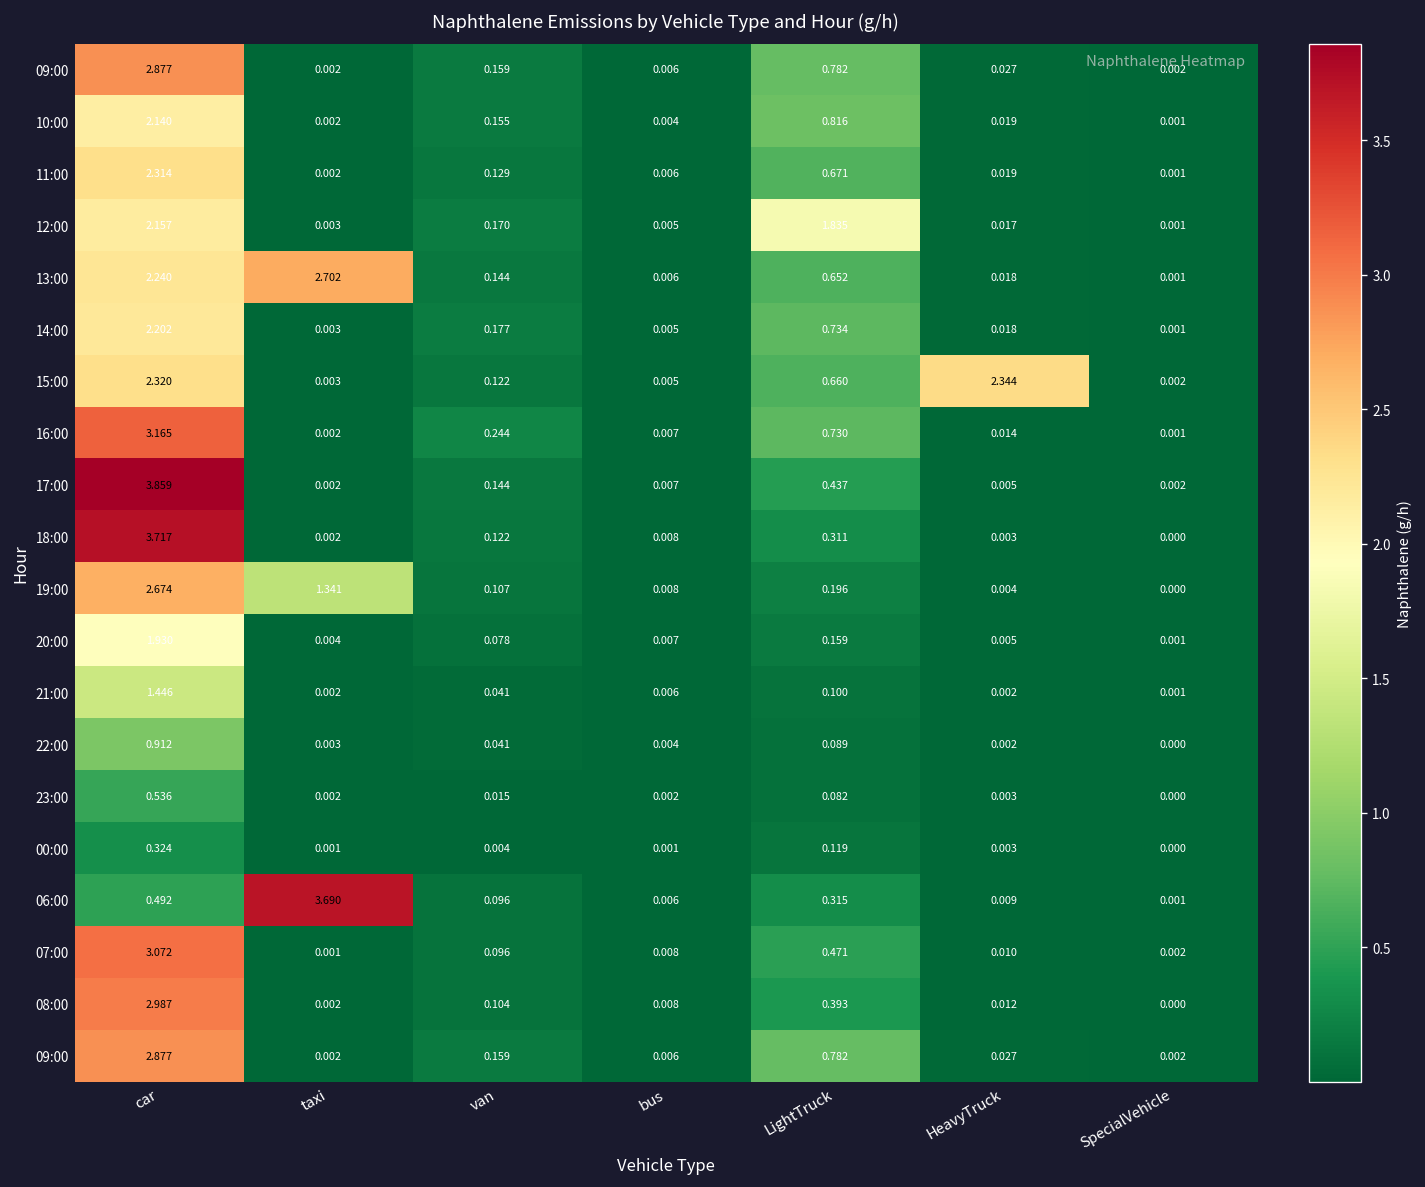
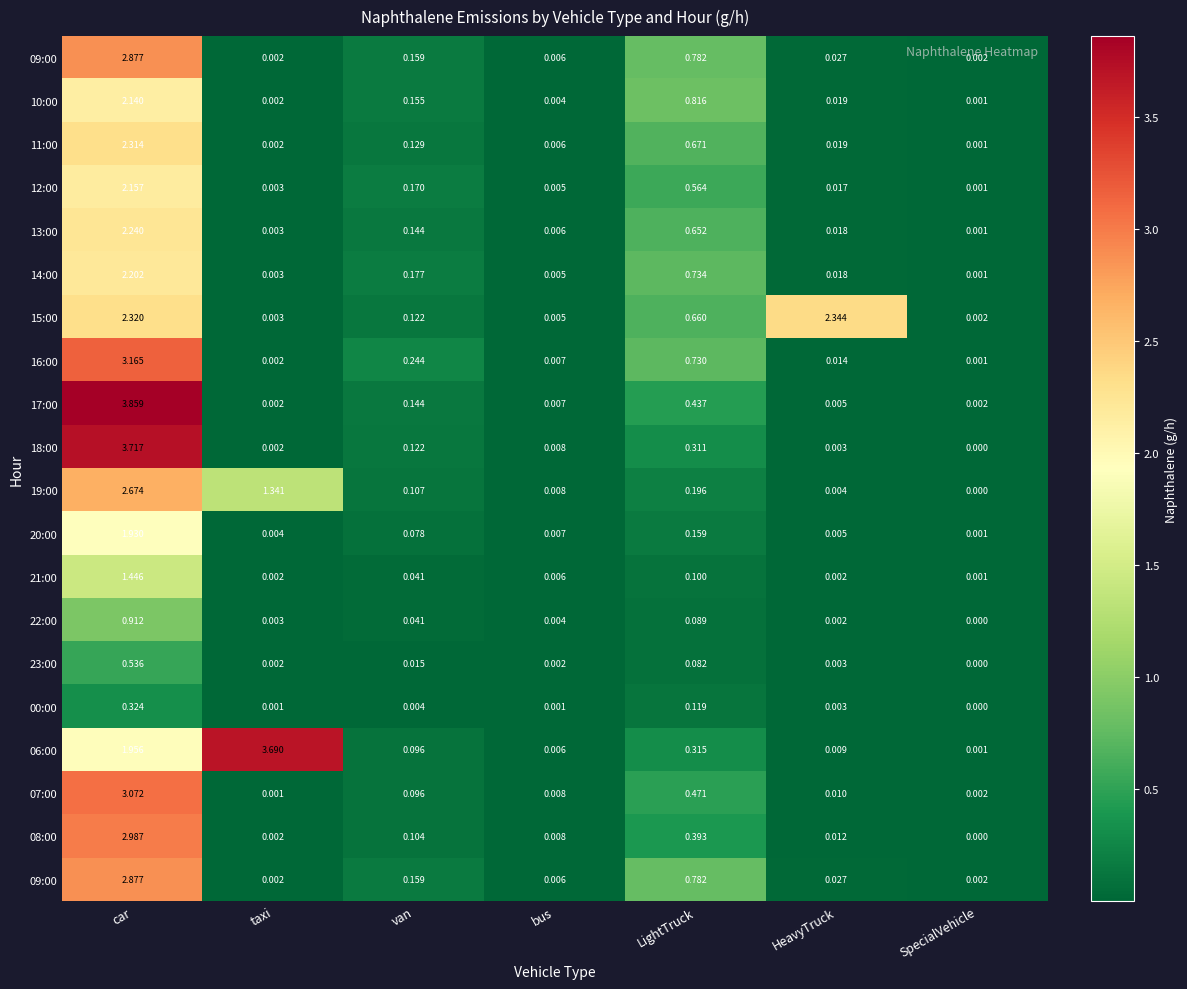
12:00, LightTruck: 1.835 -> 0.564
13:00, taxi: 2.702 -> 0.003
06:00, car: 0.492 -> 1.956
